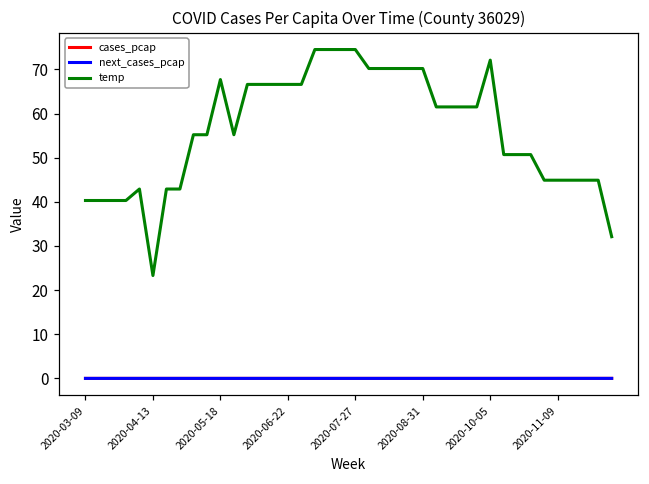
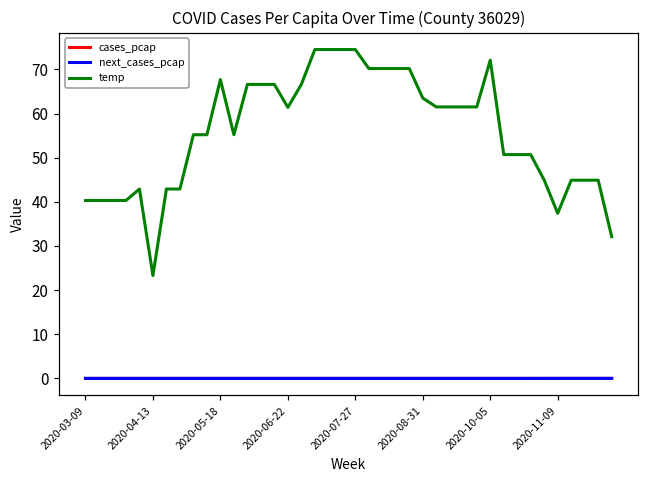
temp, 2020-06-22: 67 -> 61
temp, 2020-08-31: 70 -> 64
temp, 2020-11-09: 45 -> 37
